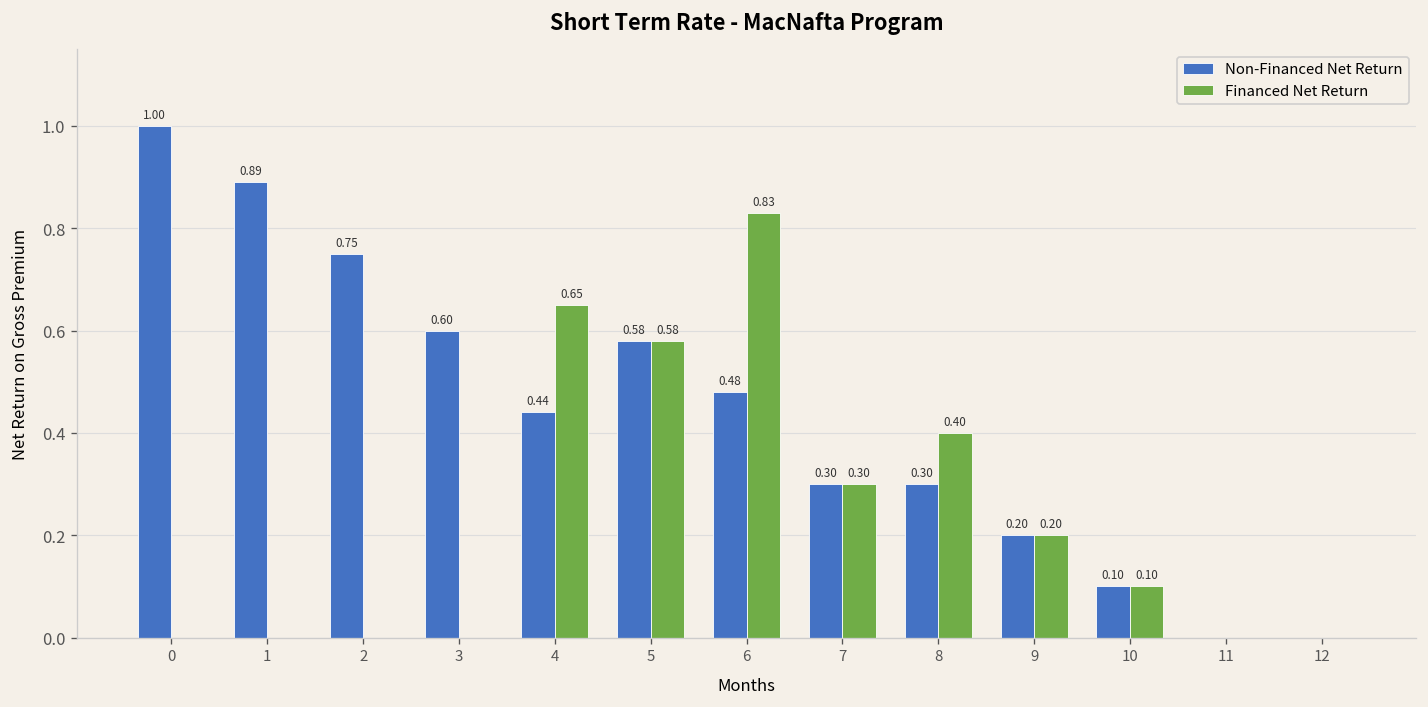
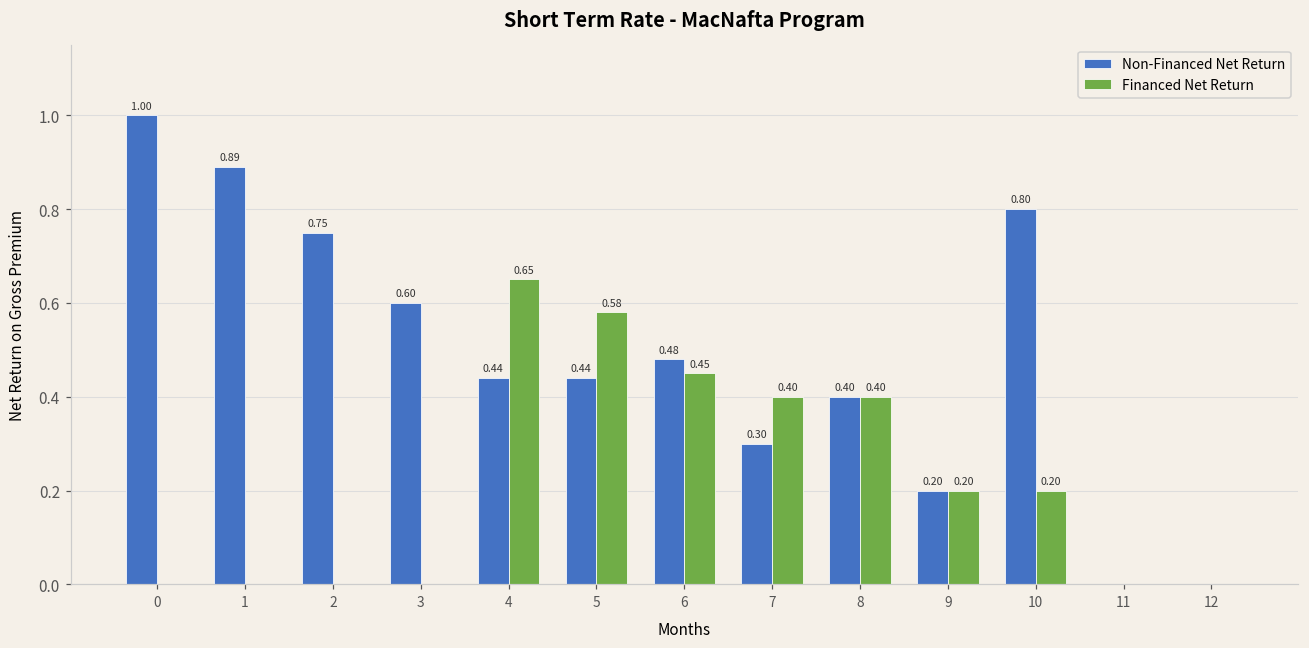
Non-Financed Net Return, 5: 0.58 -> 0.44
Financed Net Return, 6: 0.83 -> 0.45
Financed Net Return, 7: 0.30 -> 0.40
Non-Financed Net Return, 8: 0.30 -> 0.40
Non-Financed Net Return, 10: 0.10 -> 0.80
Financed Net Return, 10: 0.10 -> 0.20
